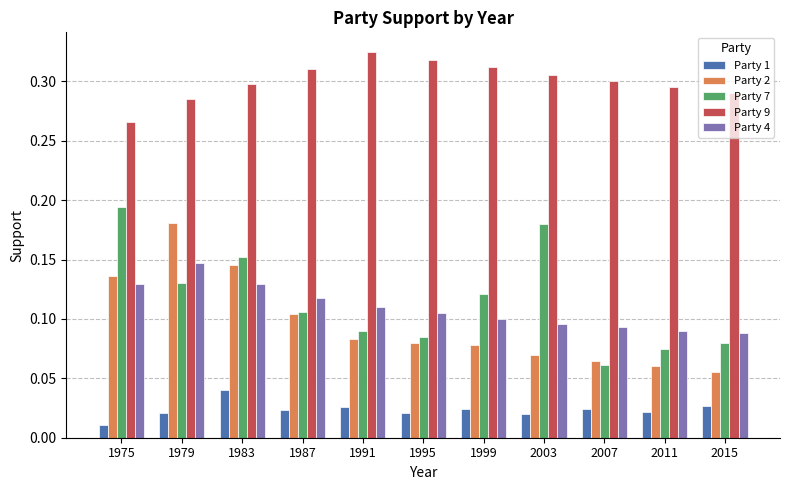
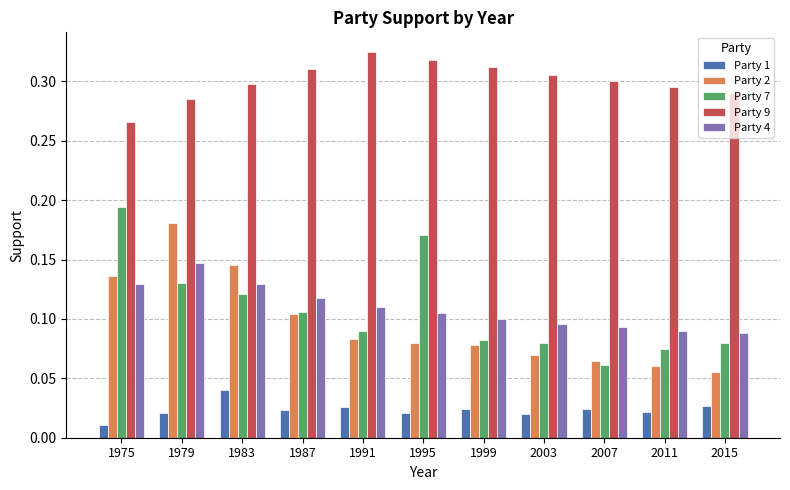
Party 7, 1983: 0.152 -> 0.121
Party 7, 1995: 0.085 -> 0.171
Party 7, 1999: 0.121 -> 0.082
Party 7, 2003: 0.18 -> 0.08
